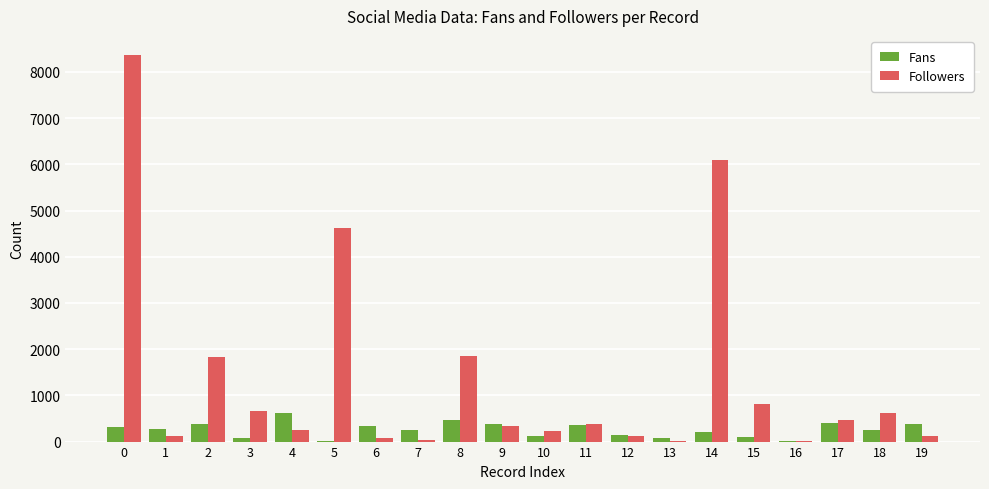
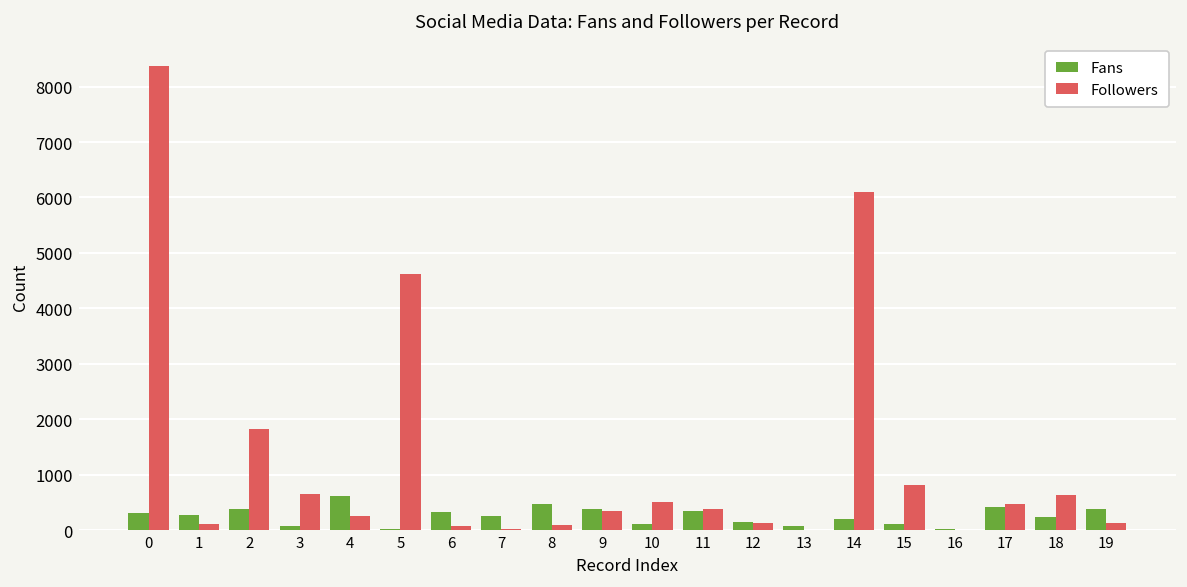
Followers, 8: 1800 -> 100
Followers, 10: 200 -> 500
